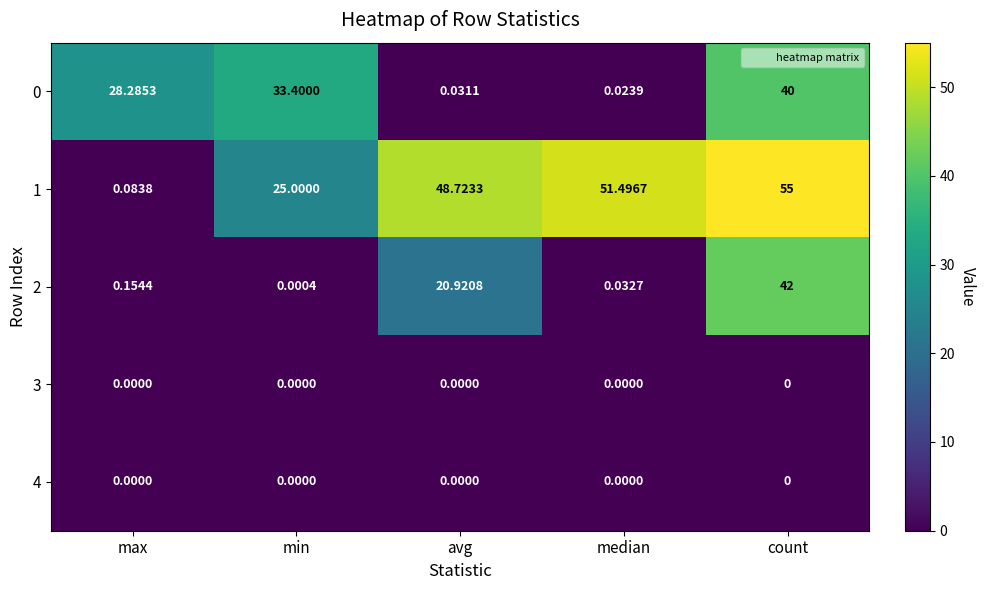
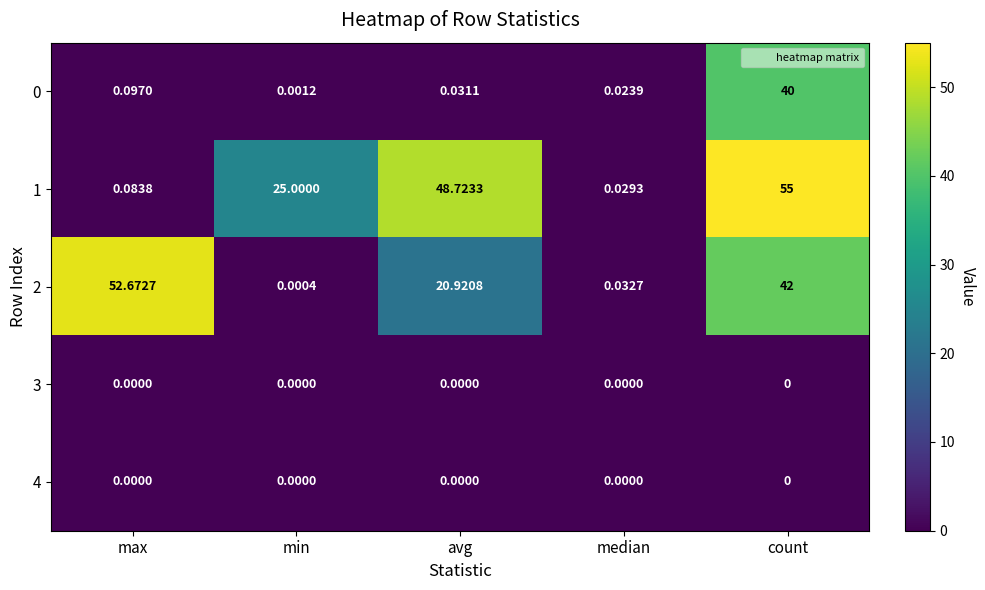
0, max: 28.2853 -> 0.0970
0, min: 33.4000 -> 0.0012
1, median: 51.4967 -> 0.0293
2, max: 0.1544 -> 52.6727
